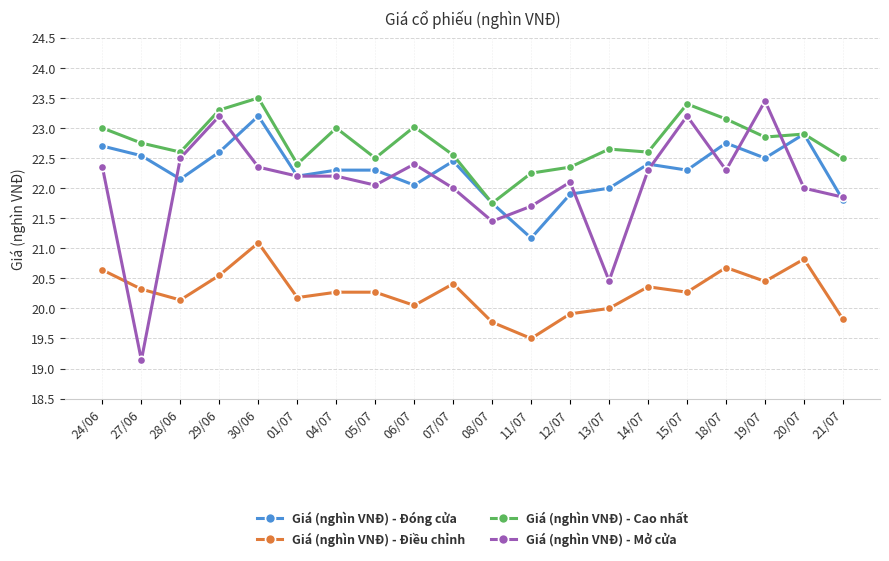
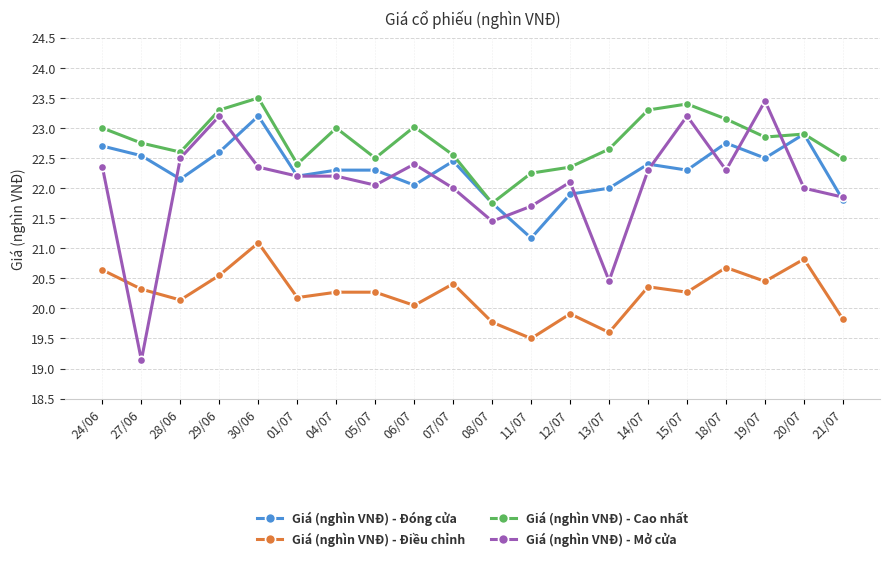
Giá (nghìn VNĐ) - Điều chỉnh, 13/07: 20.0 -> 19.6
Giá (nghìn VNĐ) - Cao nhất, 14/07: 22.6 -> 23.3
